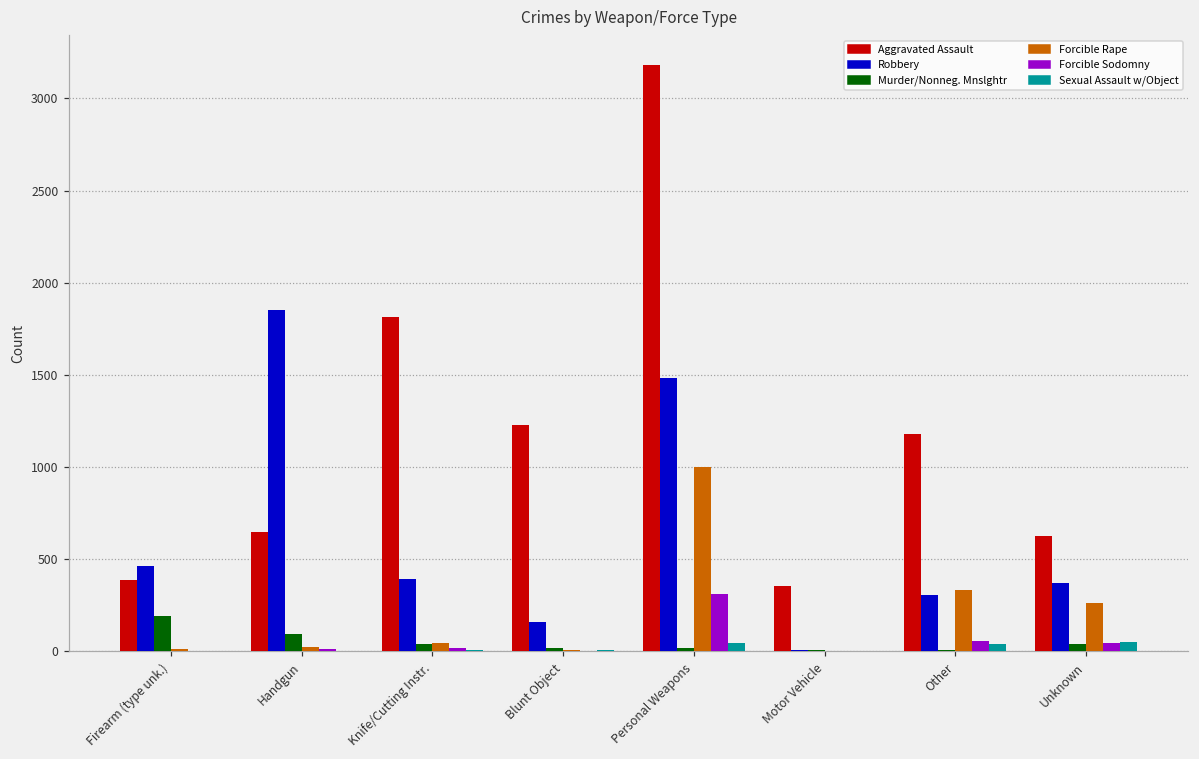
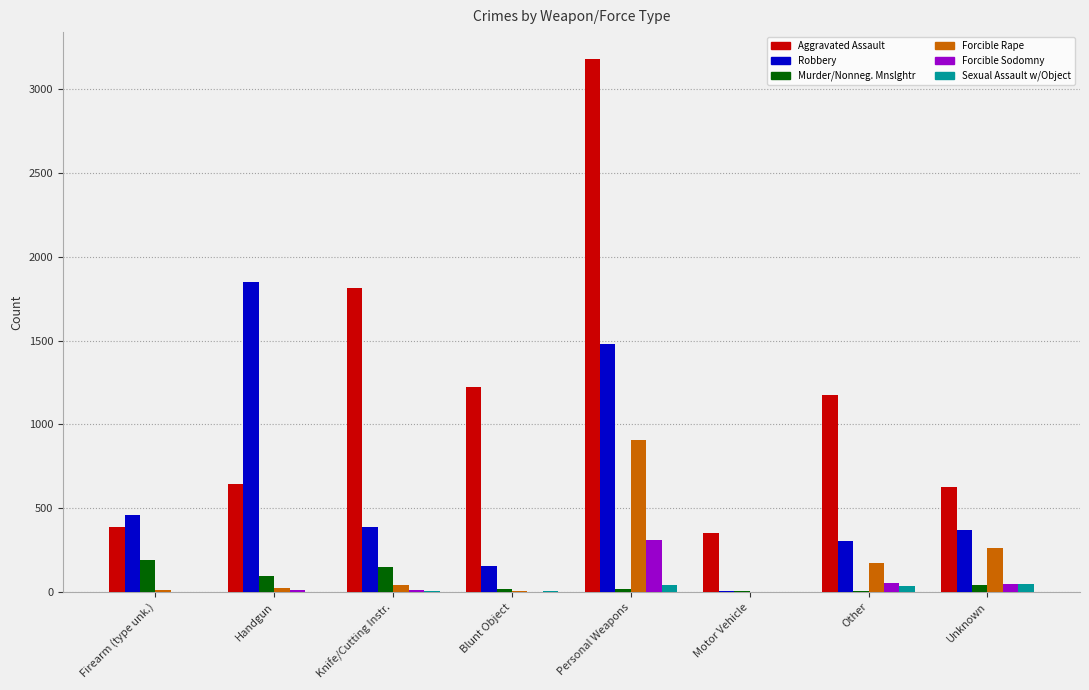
Murder/Nonneg. Mnslghtr, Knife/Cutting Instr.: 40 -> 150
Forcible Rape, Personal Weapons: 1000 -> 910
Forcible Rape, Other: 330 -> 170
